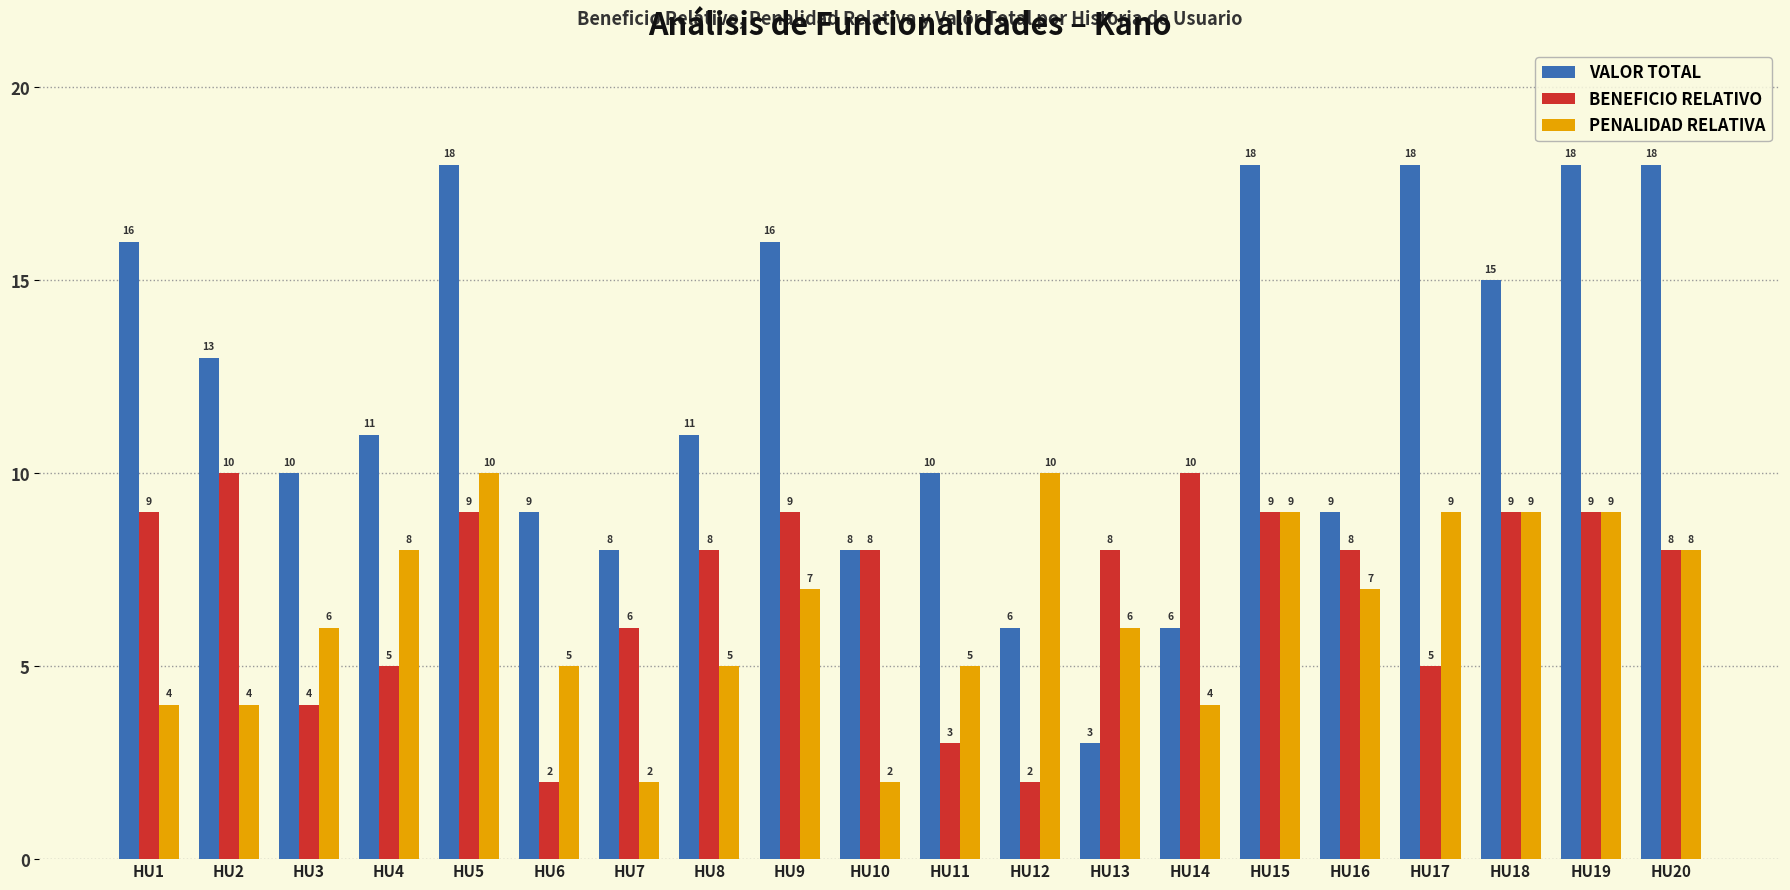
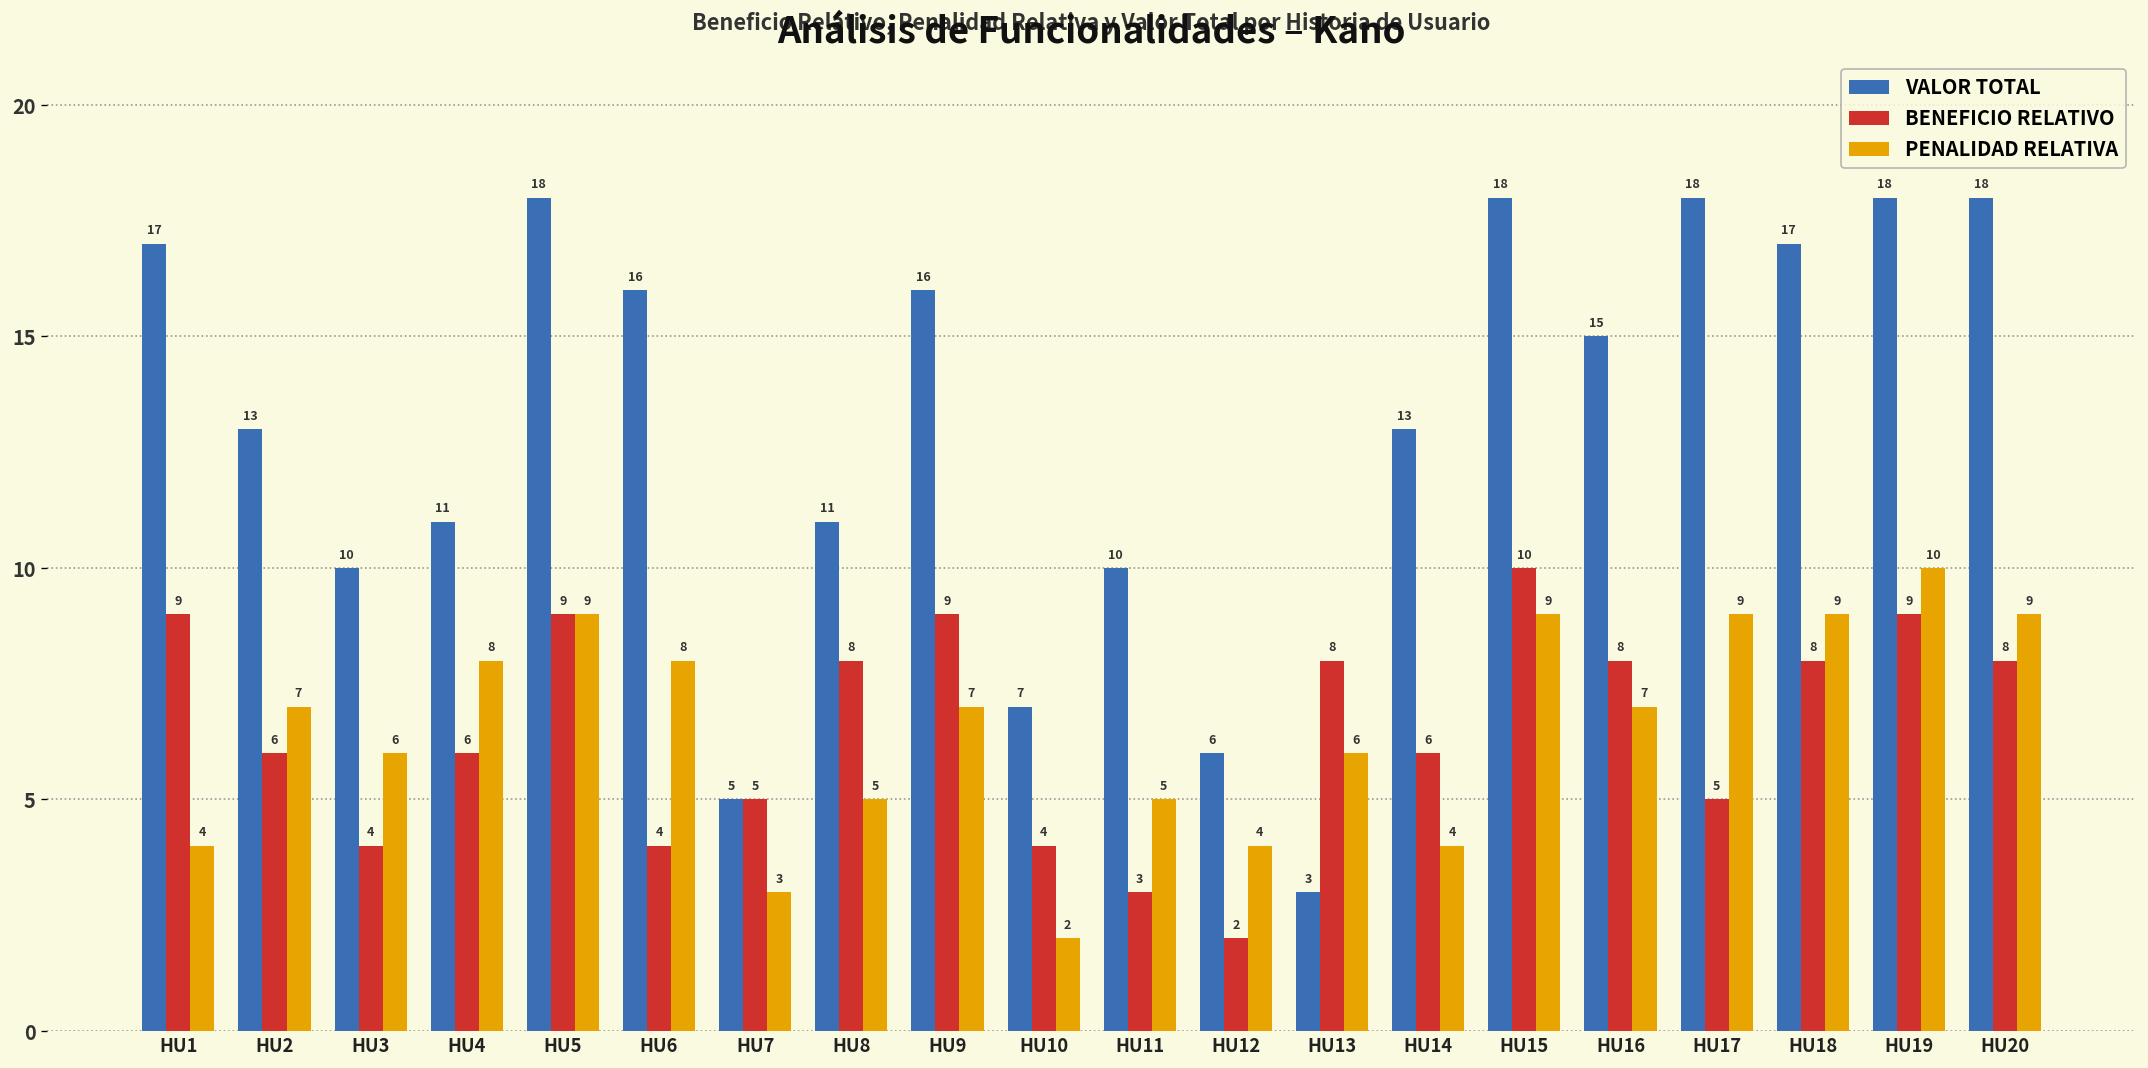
VALOR TOTAL, HU1: 16 -> 17
BENEFICIO RELATIVO, HU2: 10 -> 6
PENALIDAD RELATIVA, HU2: 4 -> 7
BENEFICIO RELATIVO, HU4: 5 -> 6
PENALIDAD RELATIVA, HU5: 10 -> 9
VALOR TOTAL, HU6: 9 -> 16
BENEFICIO RELATIVO, HU6: 2 -> 4
PENALIDAD RELATIVA, HU6: 5 -> 8
VALOR TOTAL, HU7: 8 -> 5
BENEFICIO RELATIVO, HU7: 6 -> 5
PENALIDAD RELATIVA, HU7: 2 -> 3
VALOR TOTAL, HU10: 8 -> 7
BENEFICIO RELATIVO, HU10: 8 -> 4
PENALIDAD RELATIVA, HU12: 10 -> 4
VALOR TOTAL, HU14: 6 -> 13
BENEFICIO RELATIVO, HU14: 10 -> 6
BENEFICIO RELATIVO, HU15: 9 -> 10
VALOR TOTAL, HU16: 9 -> 15
VALOR TOTAL, HU18: 15 -> 17
BENEFICIO RELATIVO, HU18: 9 -> 8
PENALIDAD RELATIVA, HU19: 9 -> 10
PENALIDAD RELATIVA, HU20: 8 -> 9
